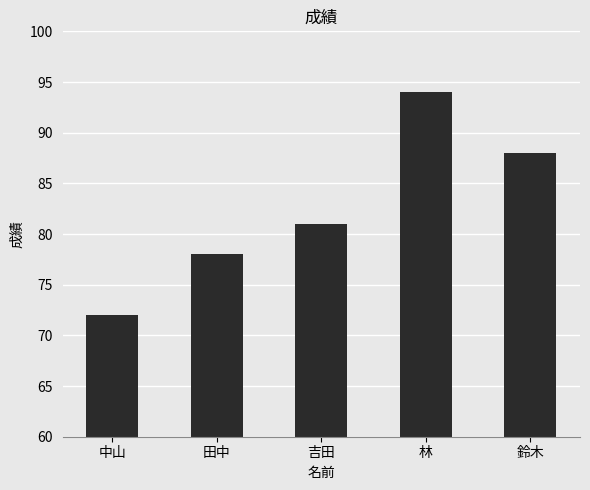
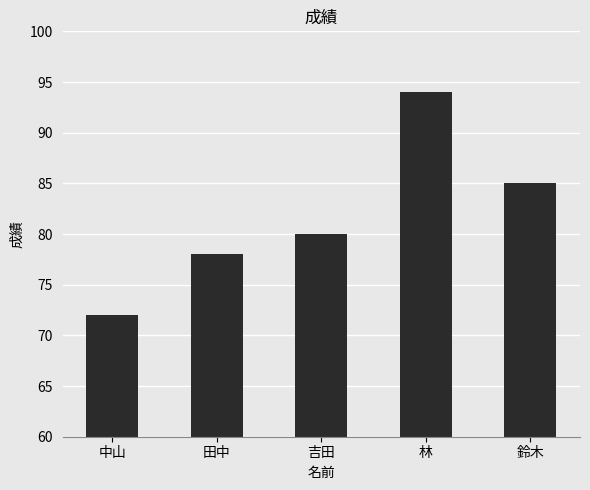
吉田: 81 -> 80
鈴木: 88 -> 85
